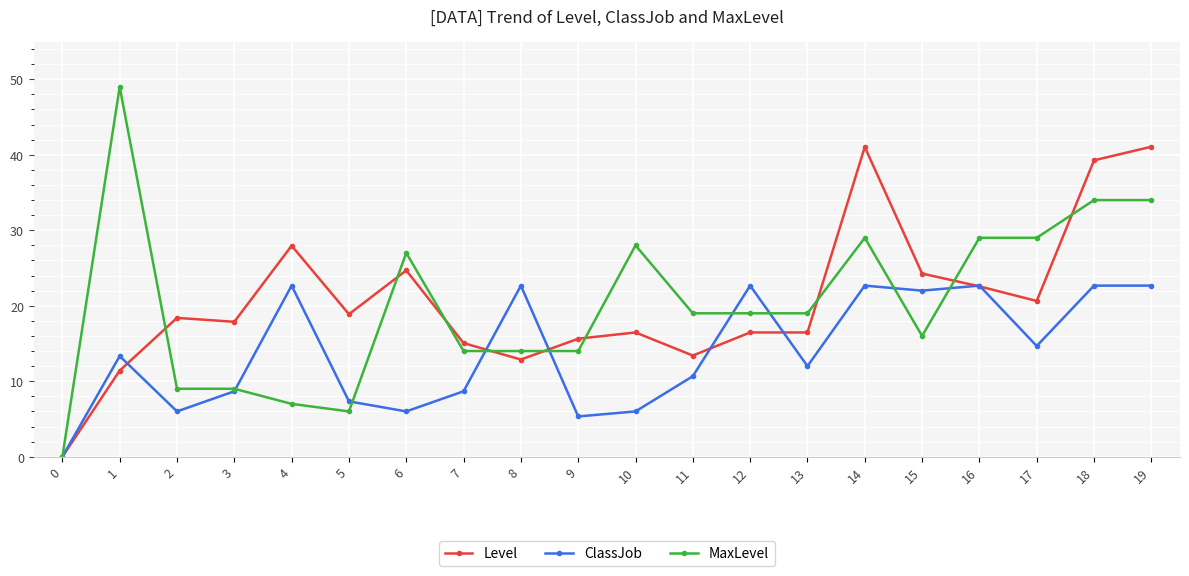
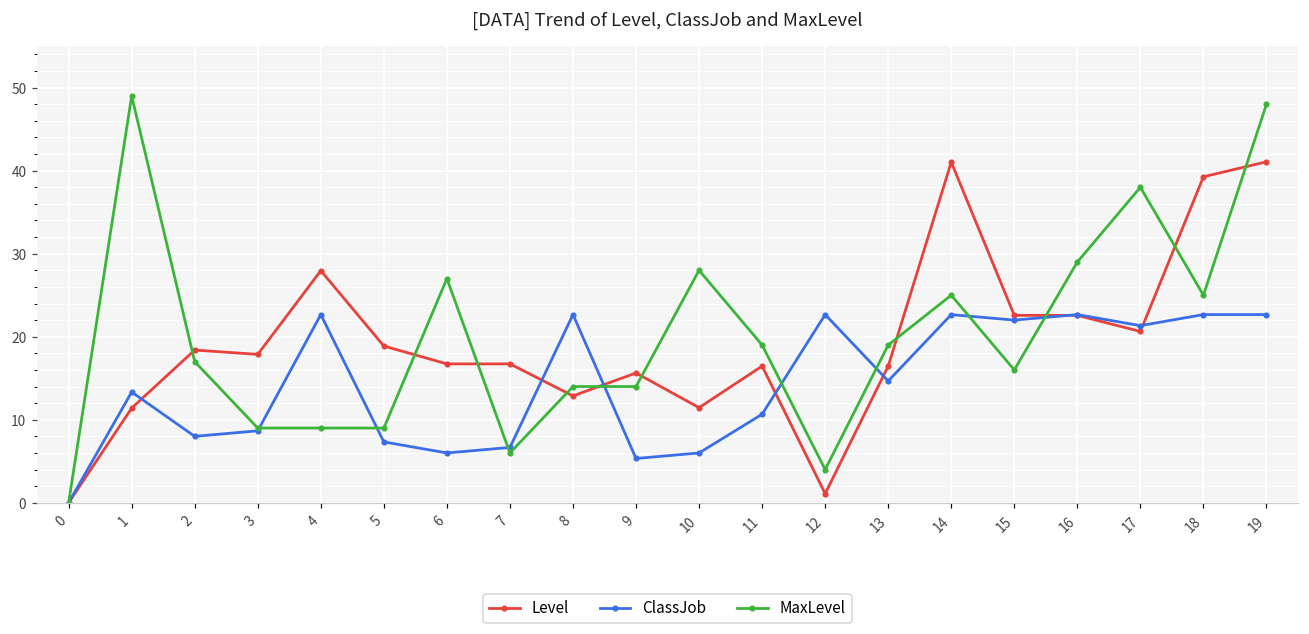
ClassJob, 2: 6 -> 8
MaxLevel, 2: 9 -> 17
MaxLevel, 4: 7 -> 9
MaxLevel, 5: 6 -> 9
Level, 6: 25 -> 17
Level, 7: 15 -> 17
ClassJob, 7: 9 -> 7
MaxLevel, 7: 14 -> 6
Level, 10: 16 -> 11
Level, 11: 13 -> 16
Level, 12: 16 -> 1
MaxLevel, 12: 19 -> 4
ClassJob, 13: 12 -> 15
MaxLevel, 14: 29 -> 25
Level, 15: 24 -> 23
ClassJob, 17: 15 -> 21
MaxLevel, 17: 29 -> 38
MaxLevel, 18: 34 -> 25
MaxLevel, 19: 34 -> 48
